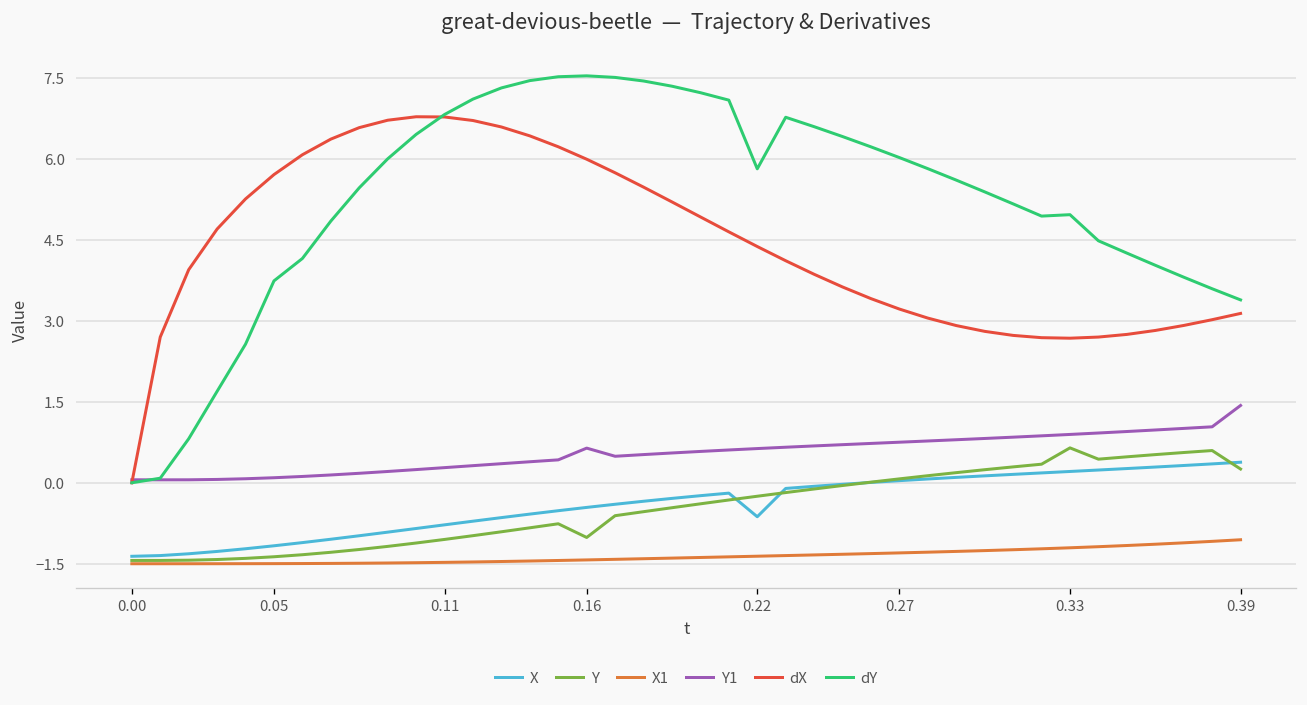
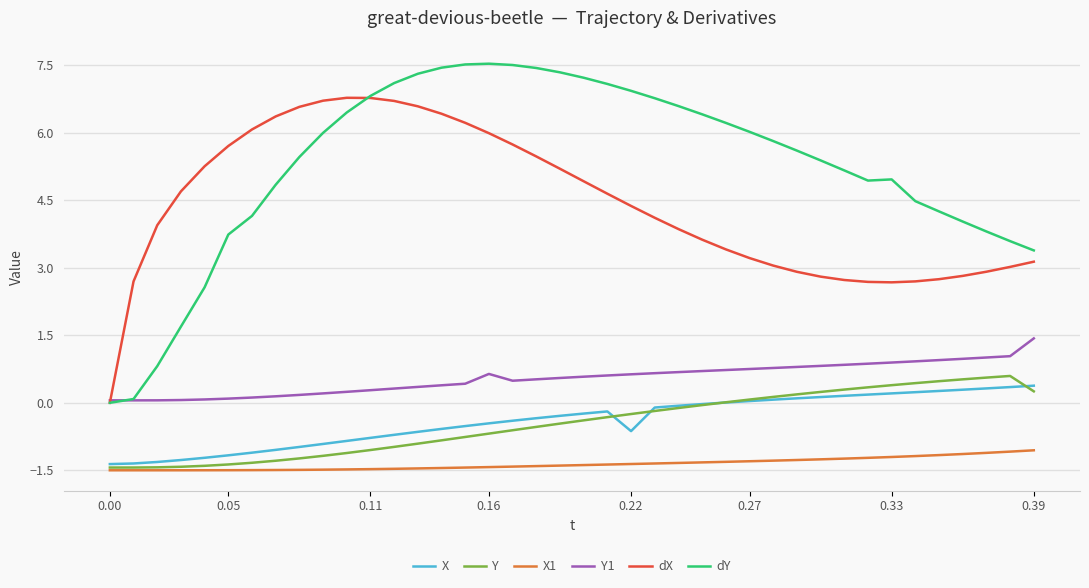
Y, 0.16: -1.0 -> -0.7
dY, 0.22: 5.8 -> 6.9
Y, 0.33: 0.6 -> 0.4
